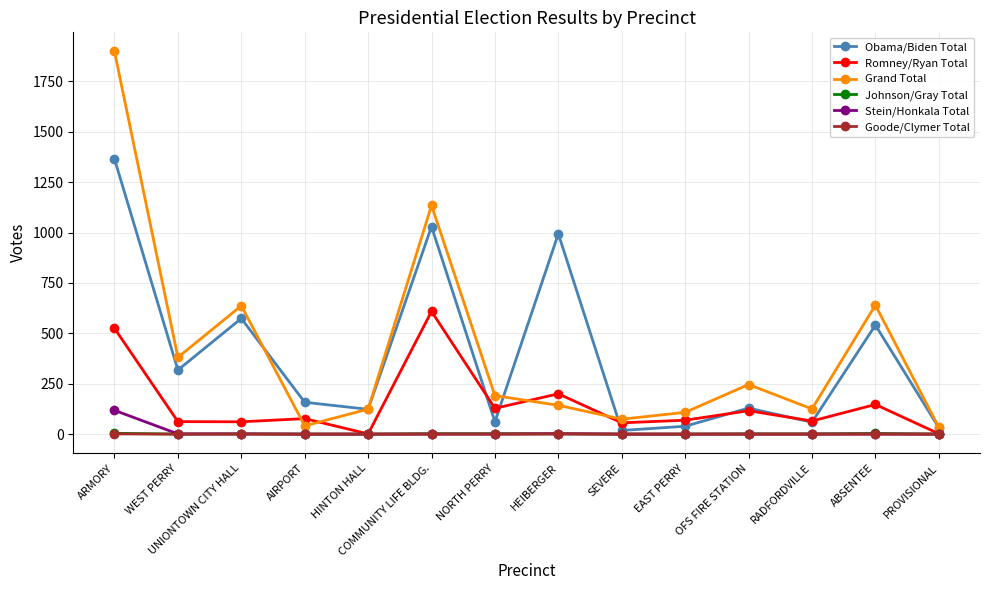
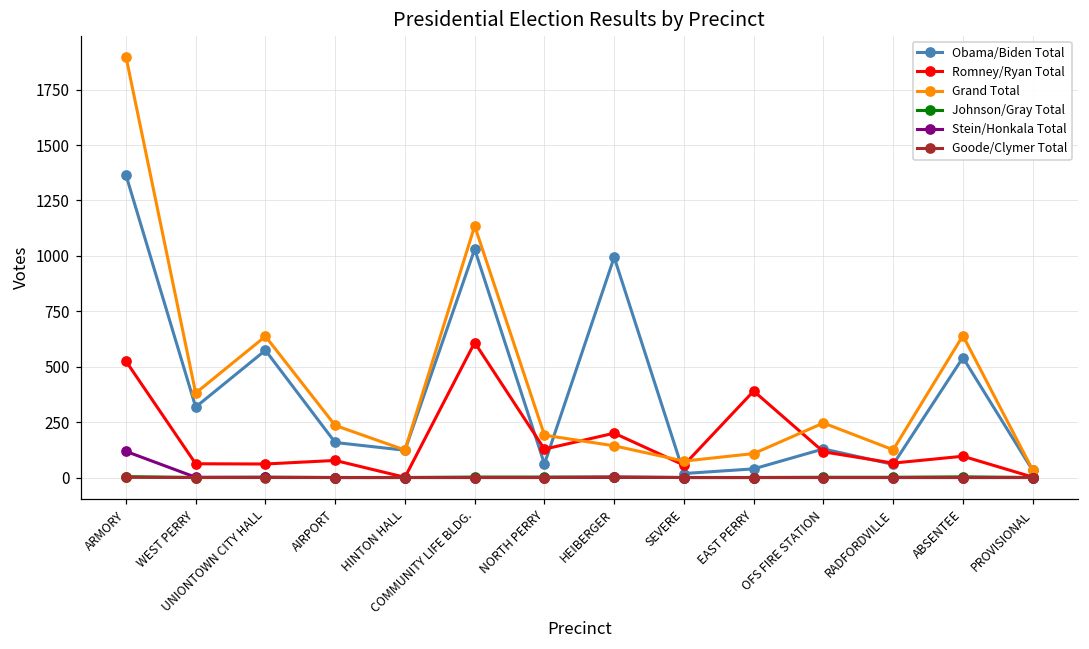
Grand Total, AIRPORT: 40 -> 240
Romney/Ryan Total, EAST PERRY: 70 -> 390
Romney/Ryan Total, ABSENTEE: 150 -> 100
